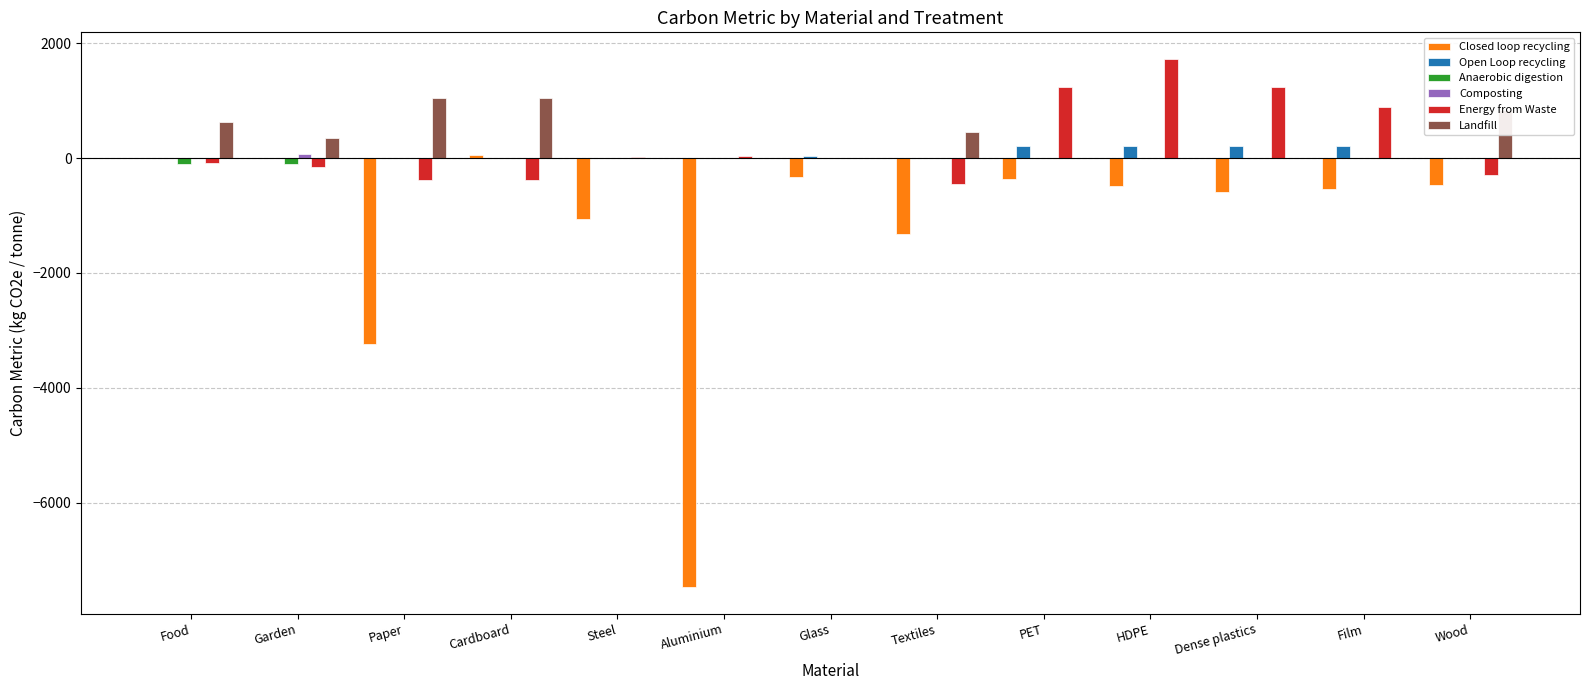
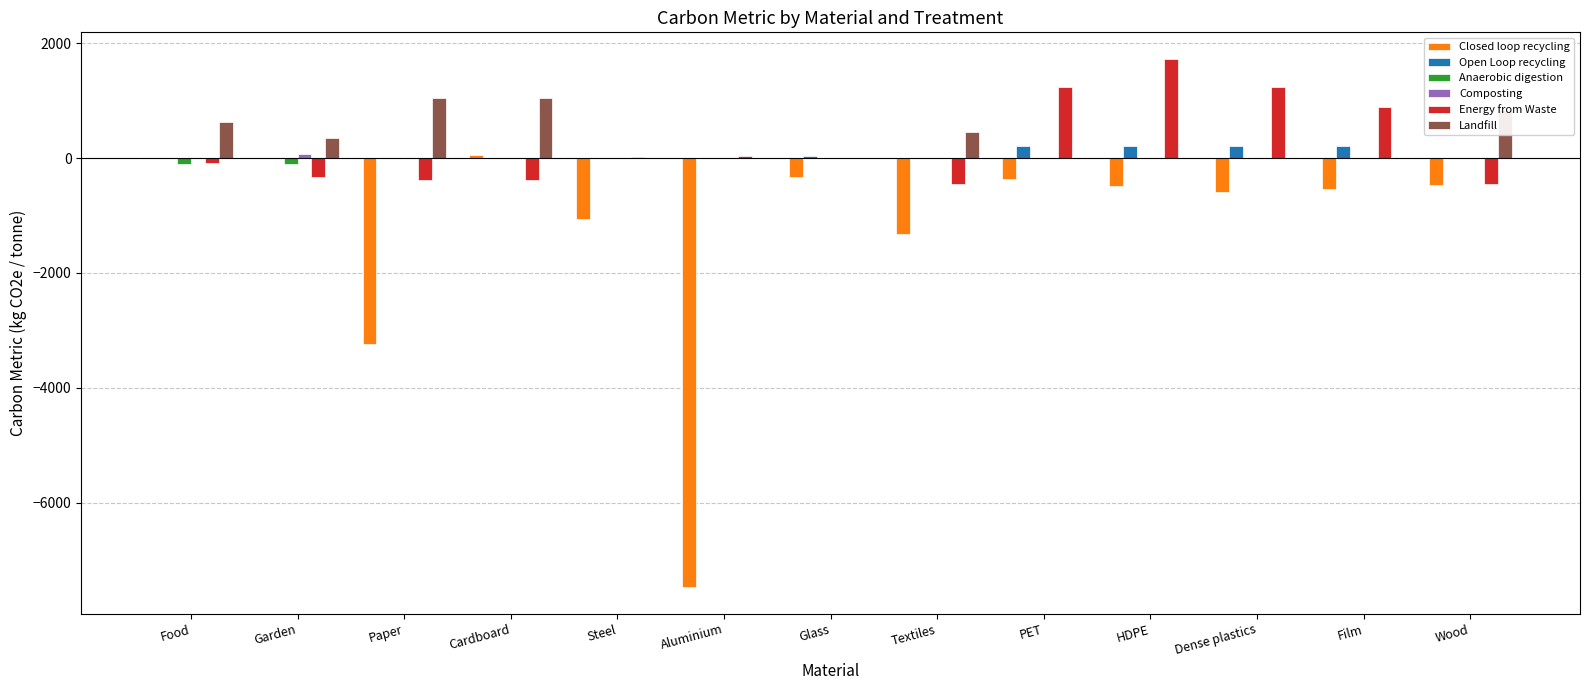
Energy from Waste, Garden: -200 -> -300
Energy from Waste, Wood: -300 -> -400
